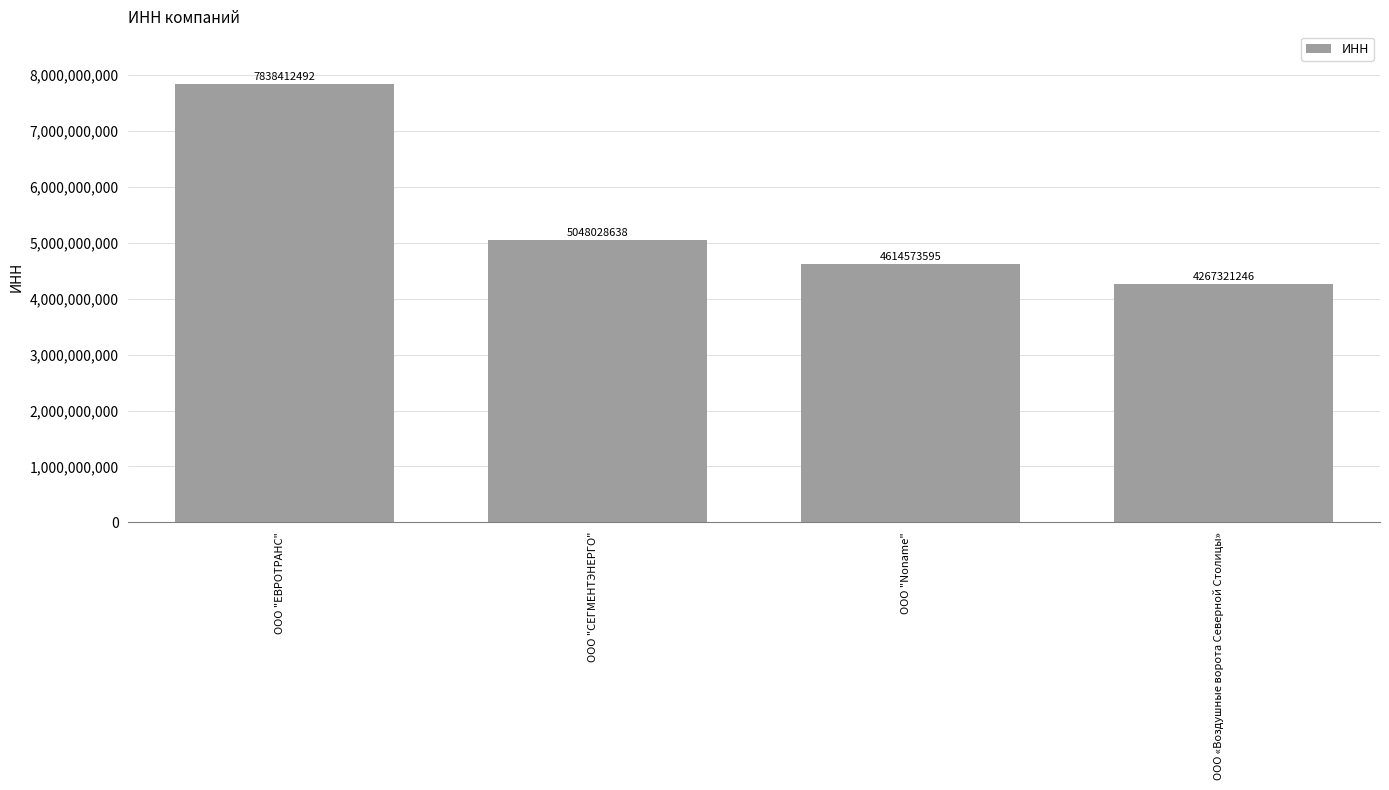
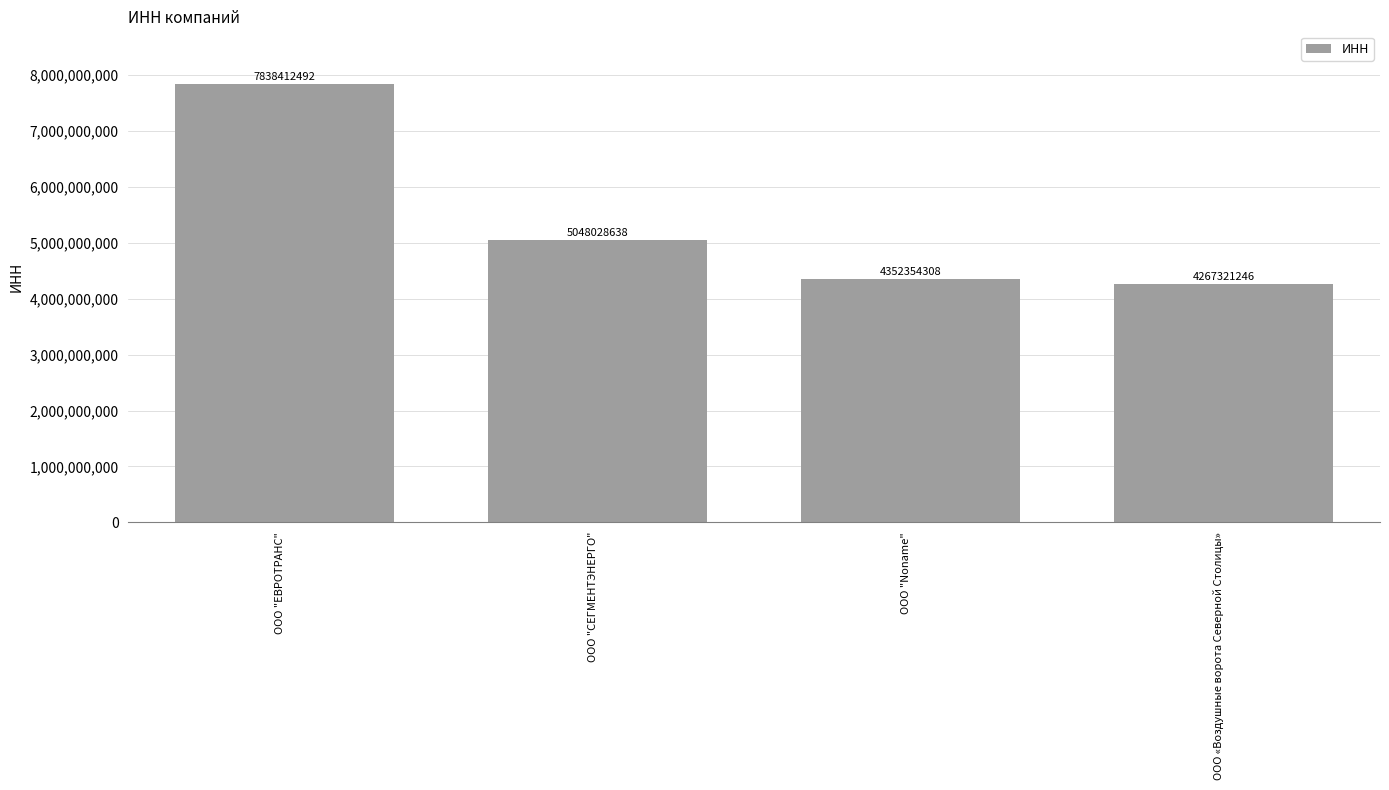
ООО "Noname": 4614573595 -> 4352354308
